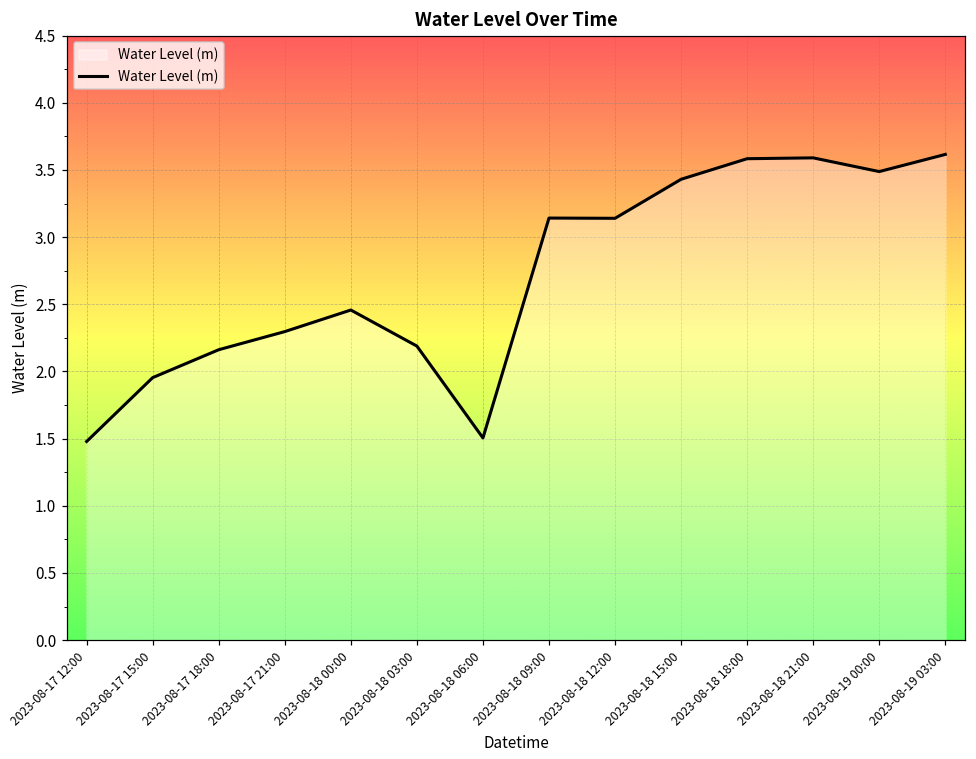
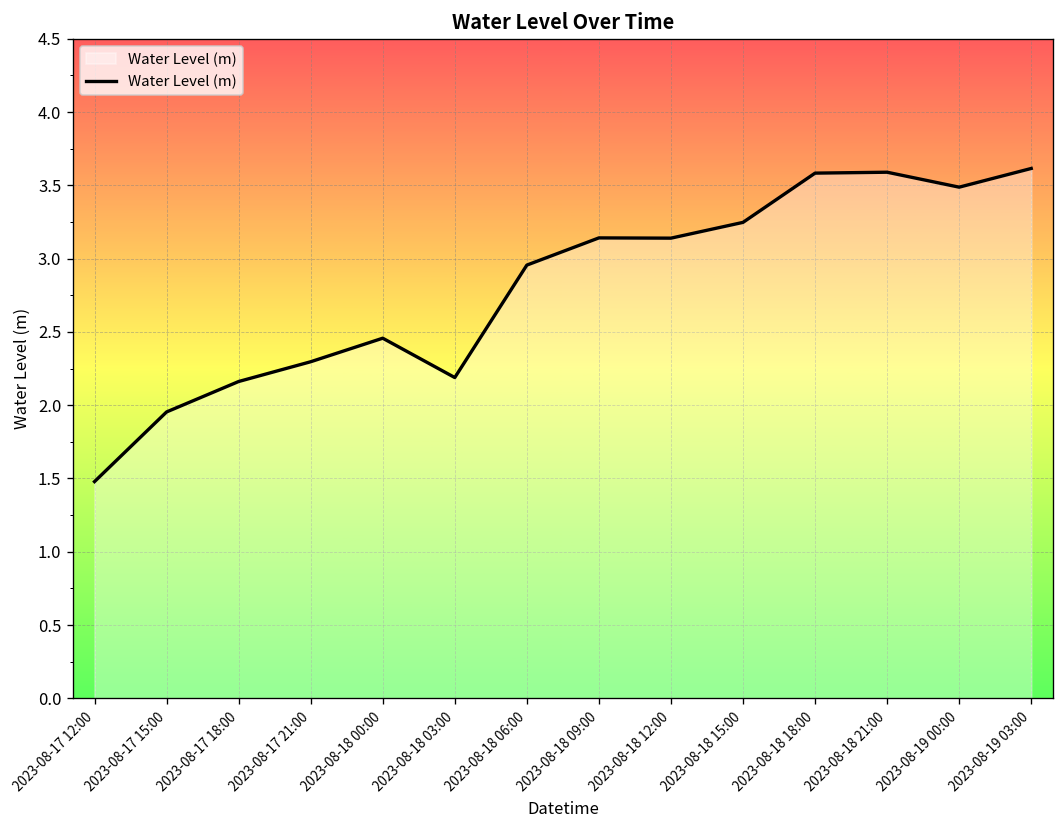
2023-08-18 06:00: 1.51 -> 2.96
2023-08-18 15:00: 3.43 -> 3.25
